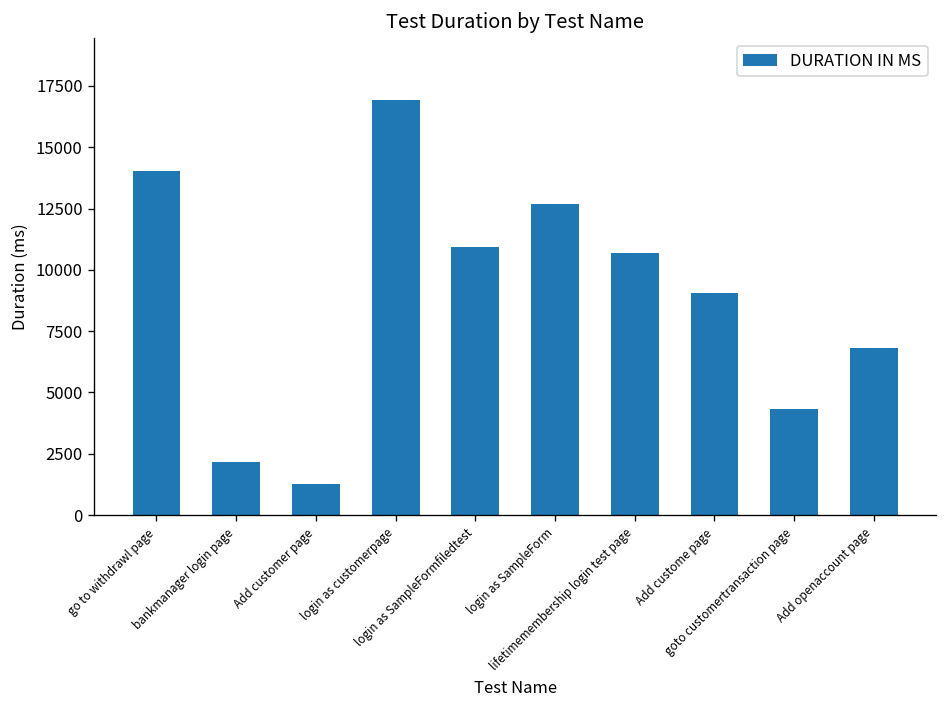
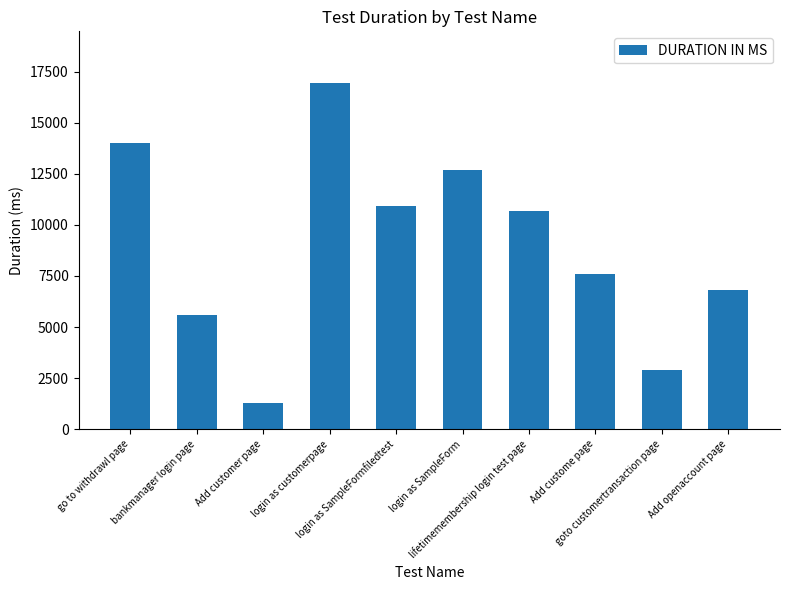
bankmanager login page: 2100 -> 5600
Add custome page: 9100 -> 7600
goto customertransaction page: 4300 -> 2900
